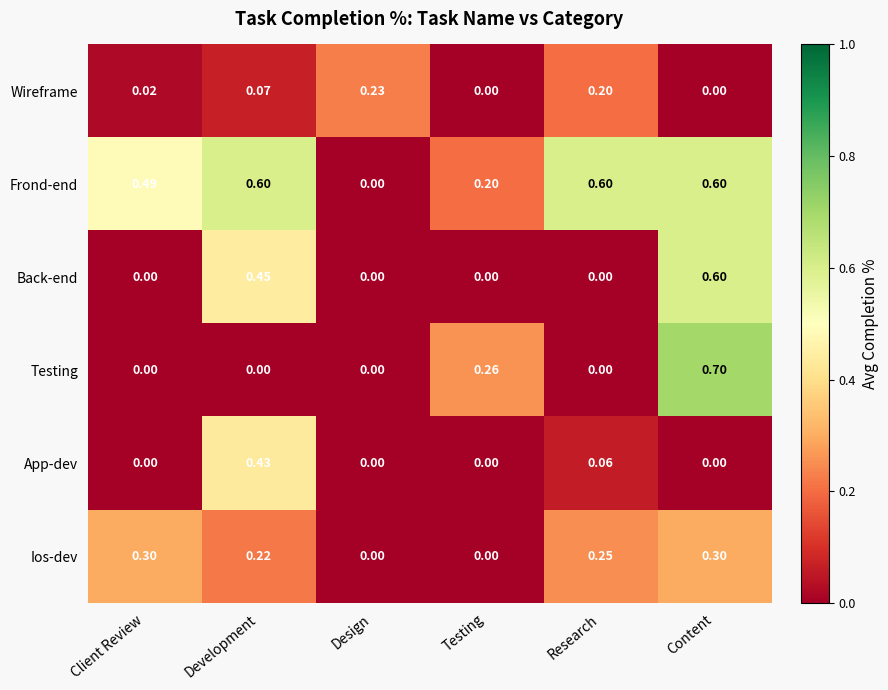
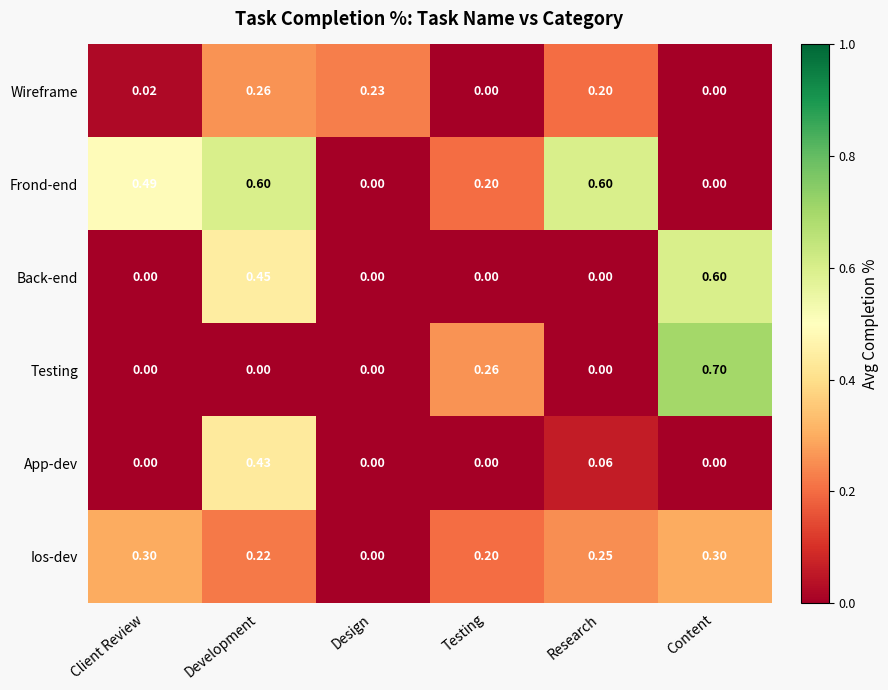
Wireframe, Development: 0.07 -> 0.26
Frond-end, Content: 0.60 -> 0.00
Ios-dev, Testing: 0.00 -> 0.20
